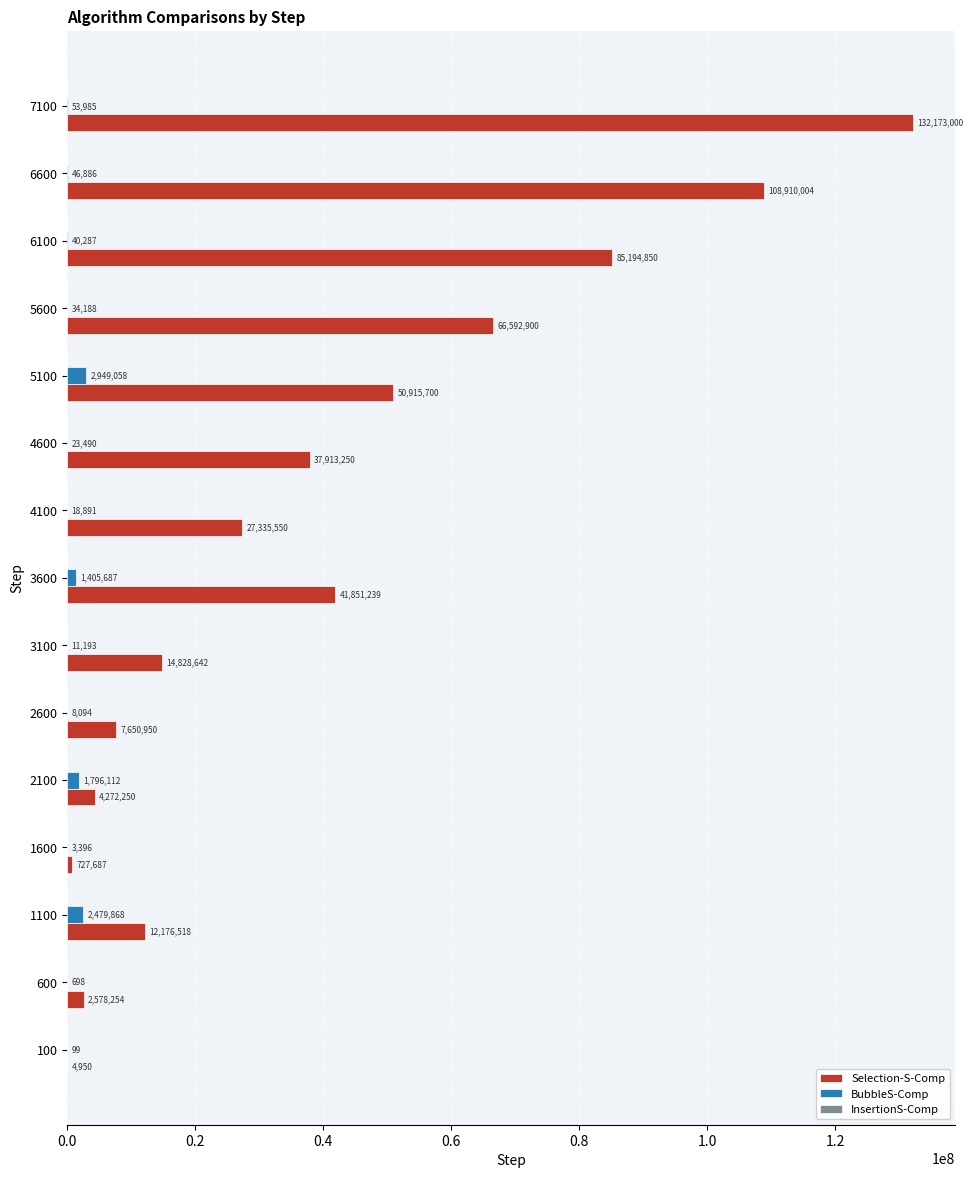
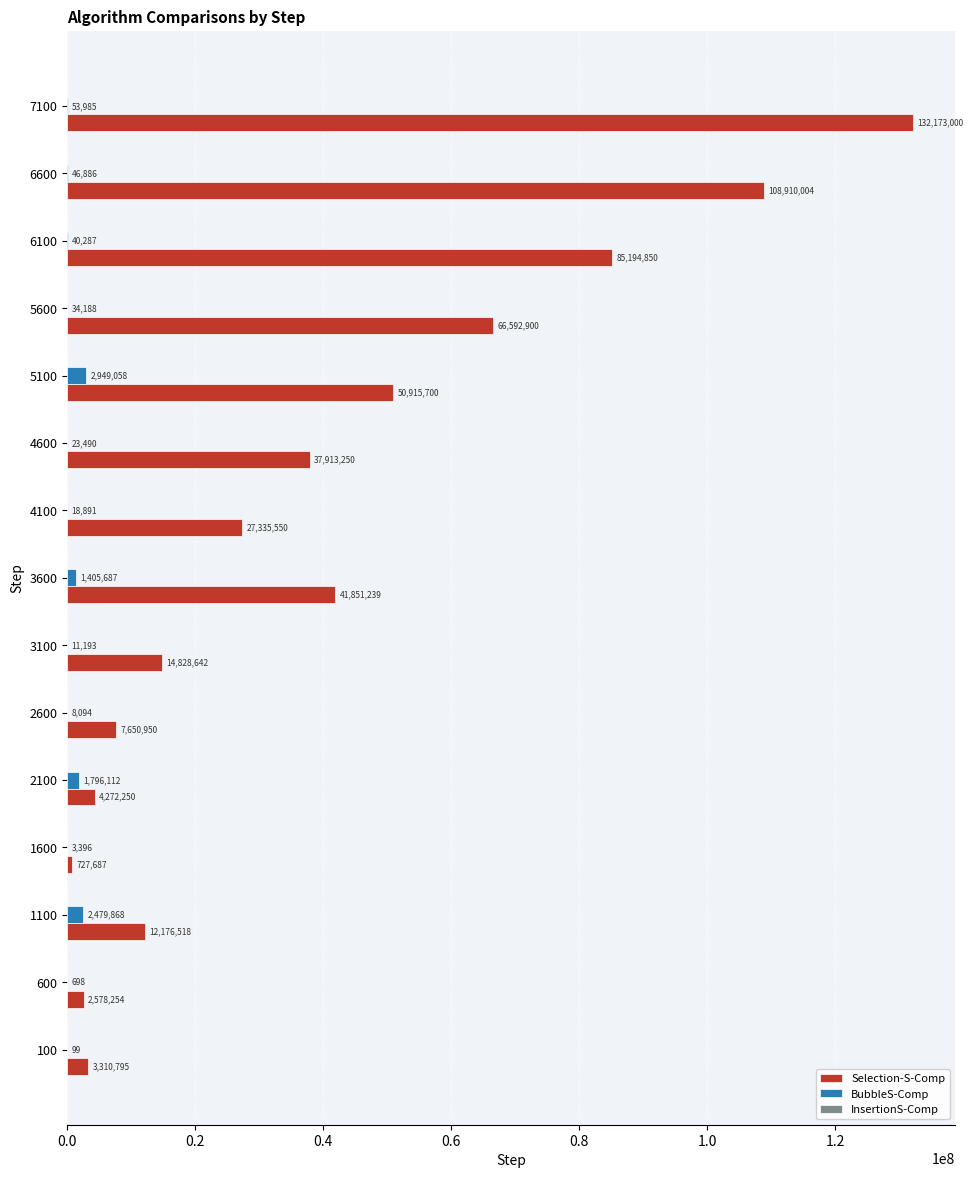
Selection-S-Comp, 100: 4,950 -> 3,310,795
